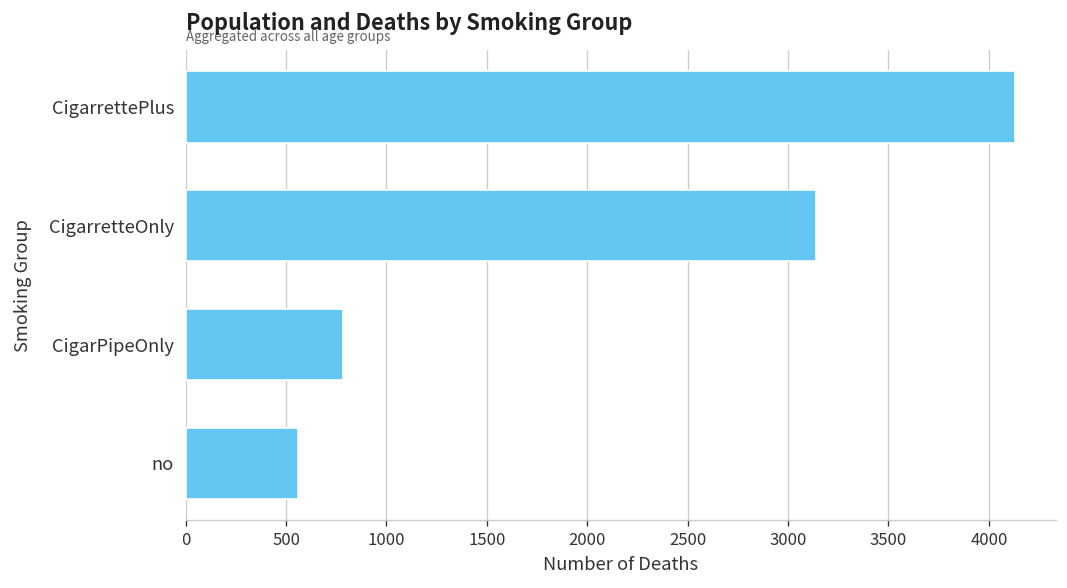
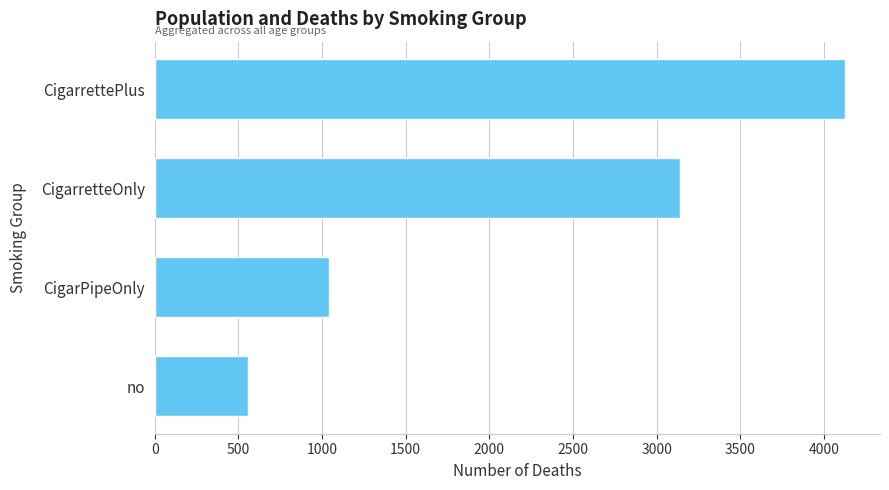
CigarPipeOnly: 780 -> 1040
